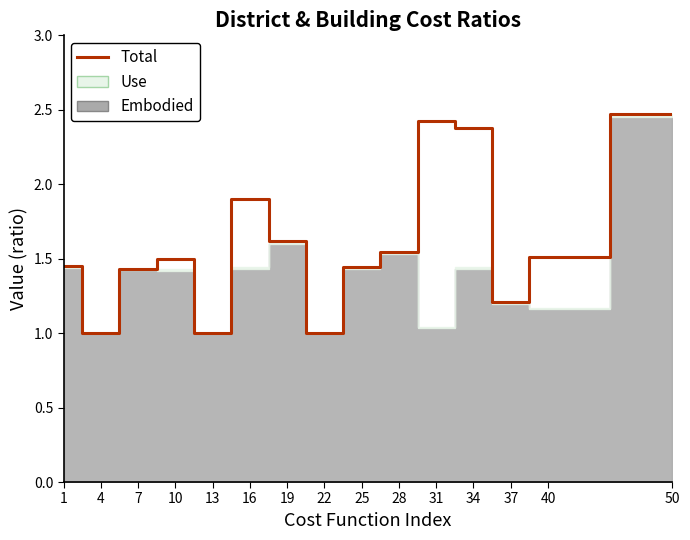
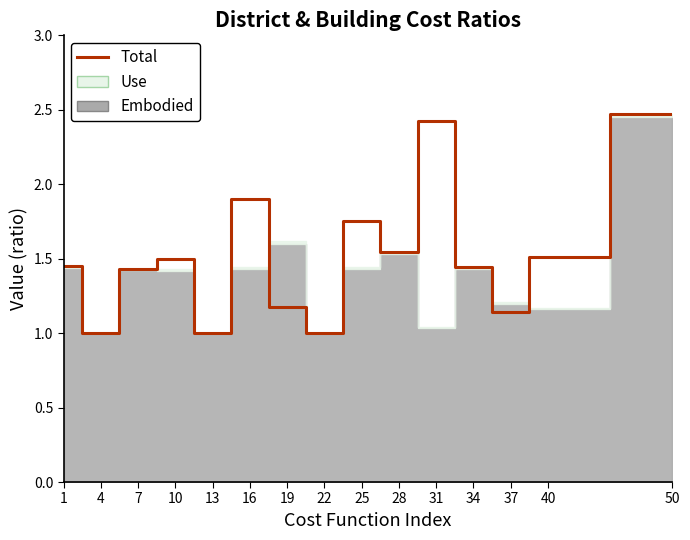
Total, 19: 1.62 -> 1.18
Total, 25: 1.44 -> 1.75
Total, 34: 2.38 -> 1.45
Total, 37: 1.21 -> 1.14
